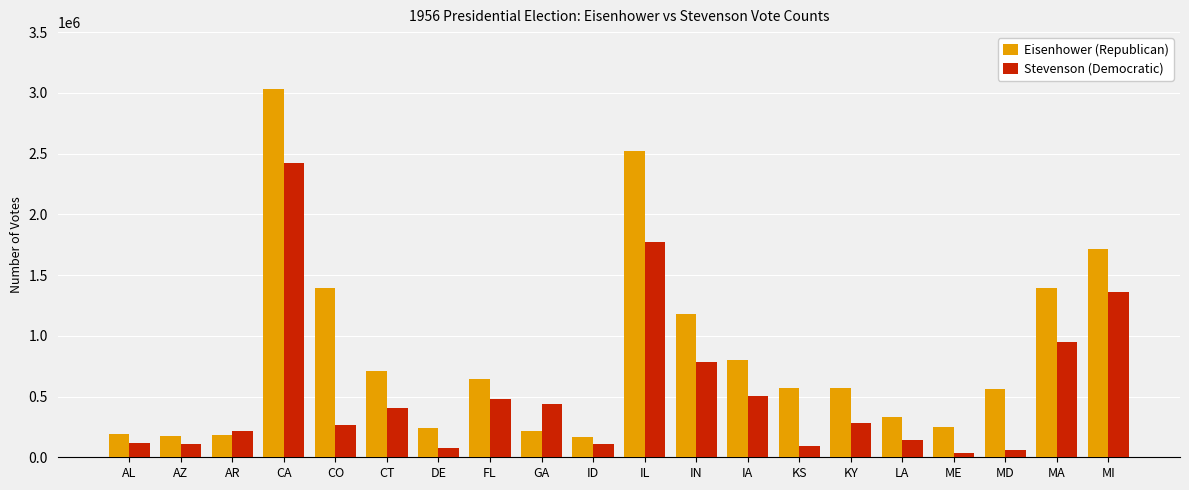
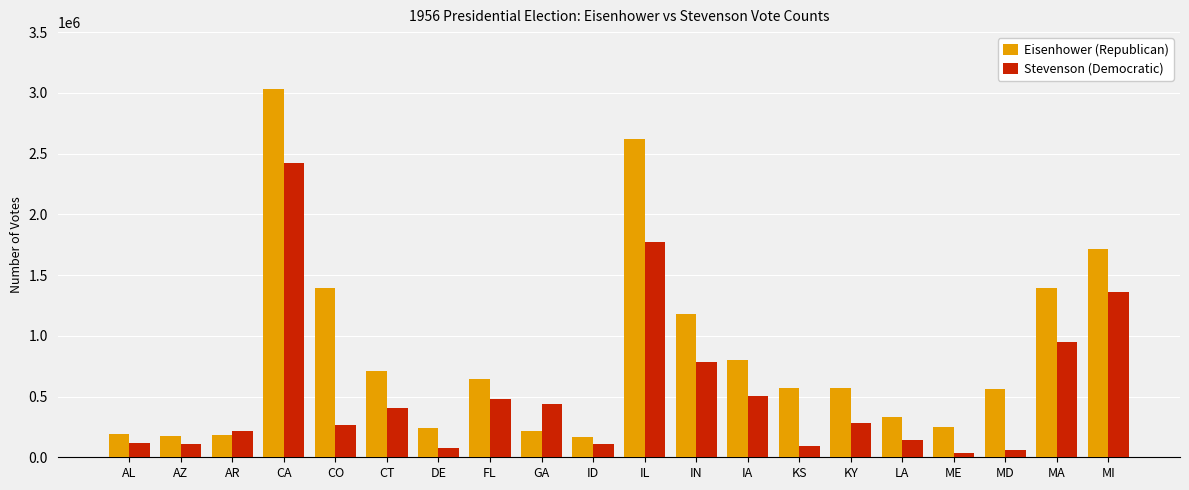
Eisenhower (Republican), IL: 2520000 -> 2620000
